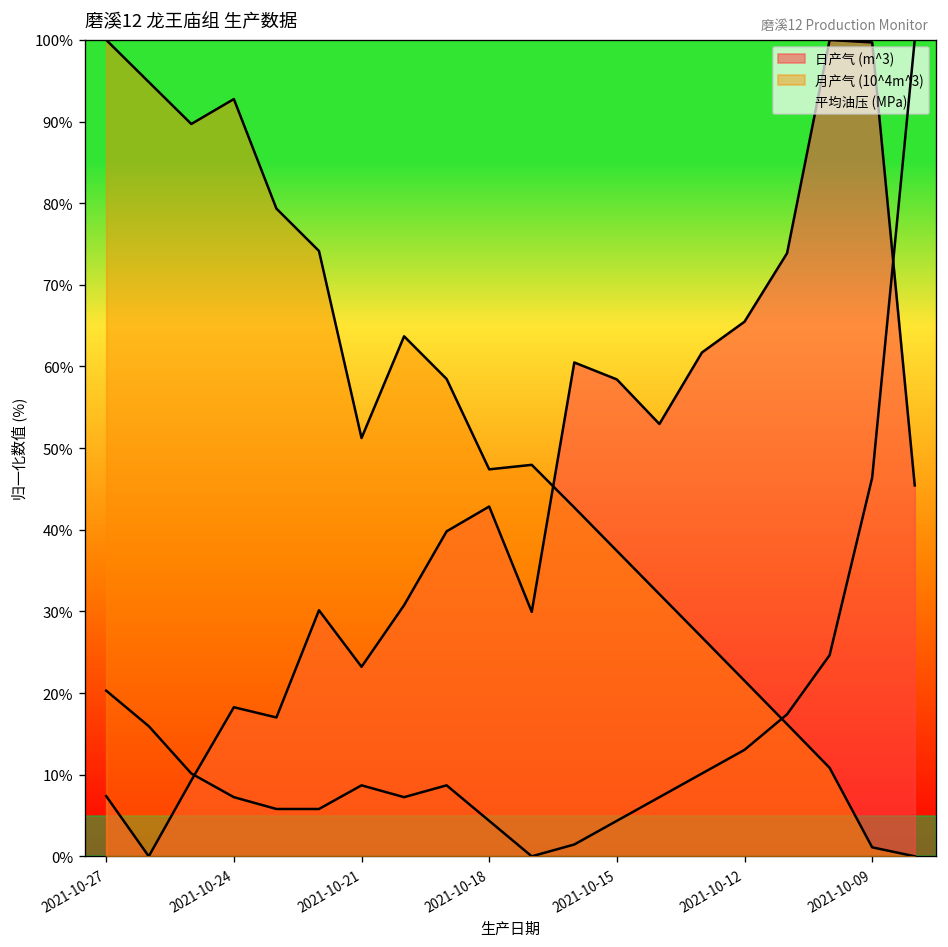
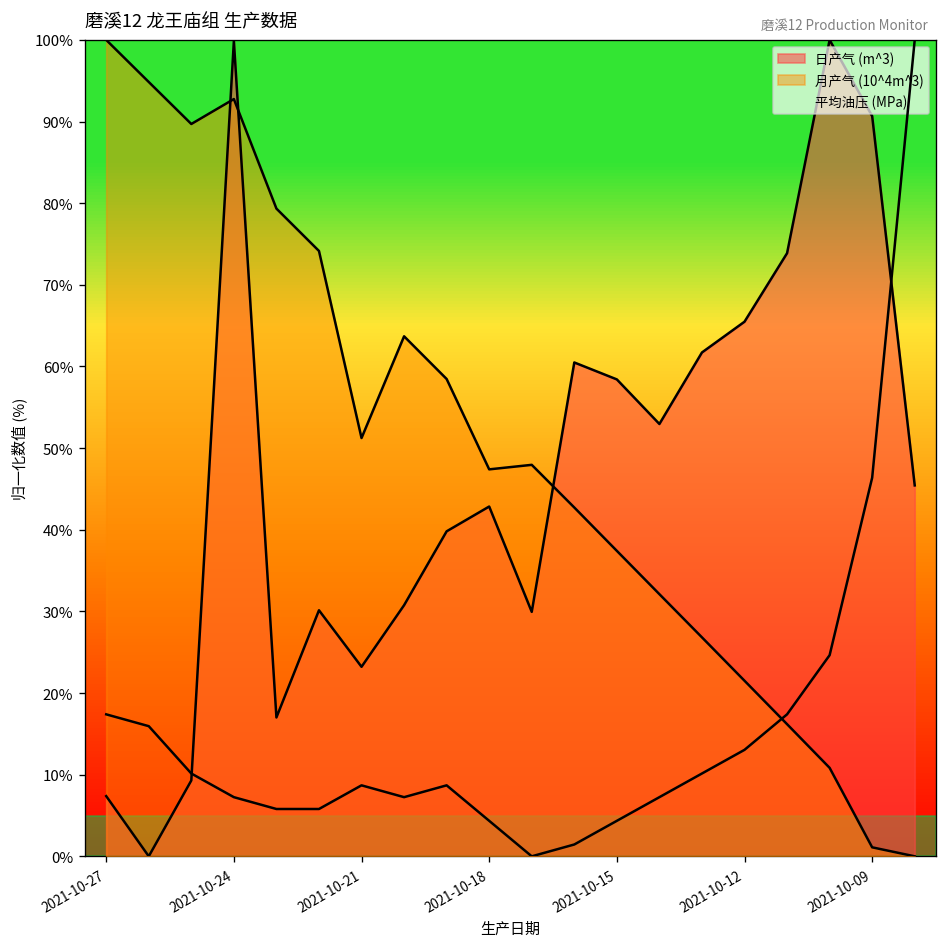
平均油压 (MPa), 2021-10-27: 20% -> 17%
日产气 (m^3), 2021-10-24: 18% -> 100%
日产气 (m^3), 2021-10-09: 100% -> 91%
